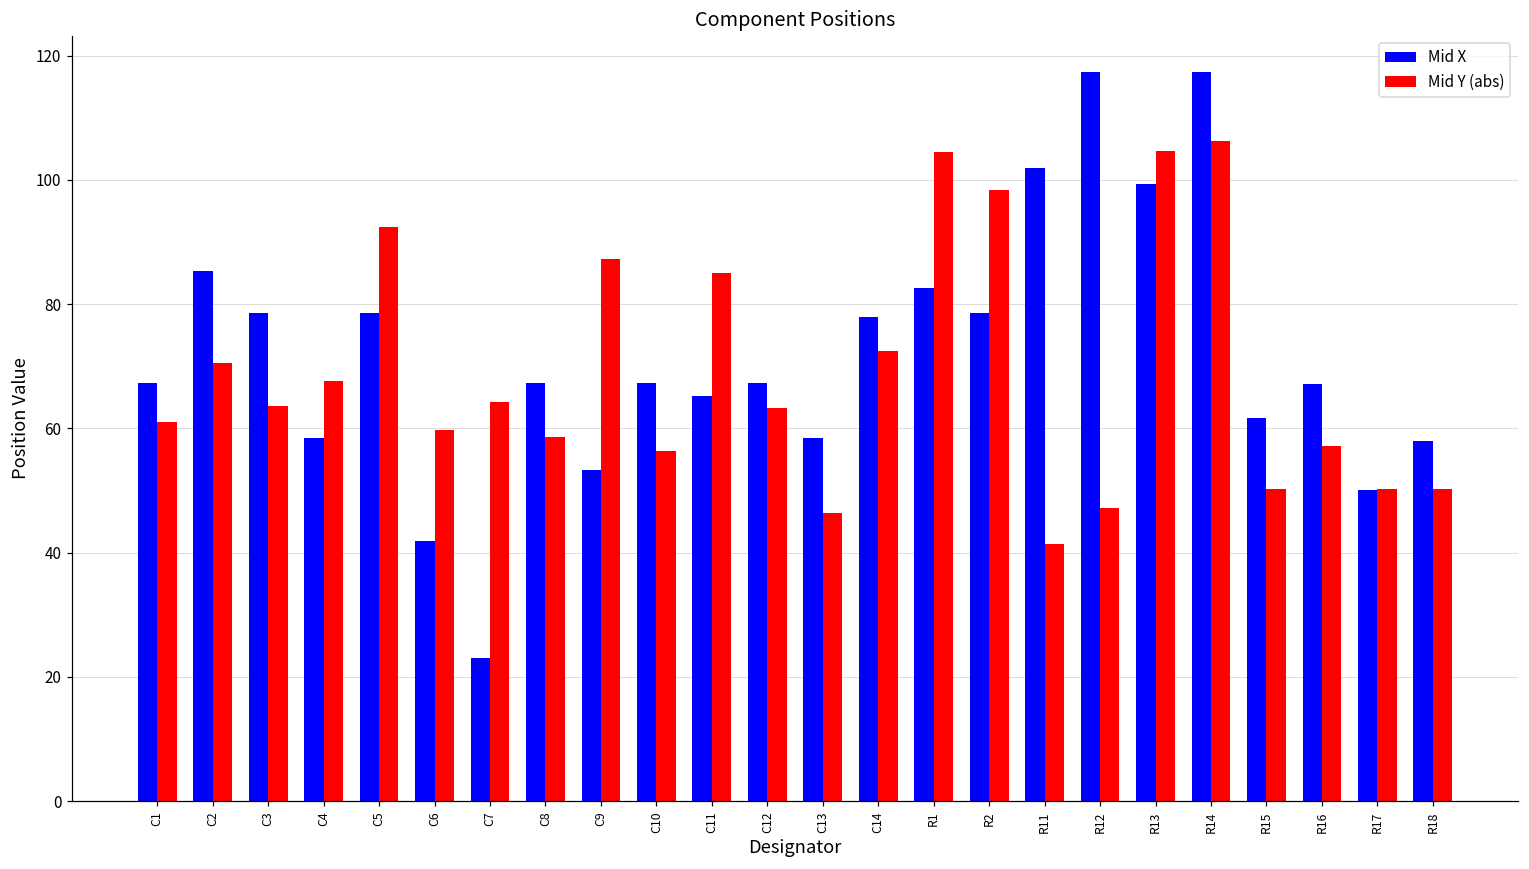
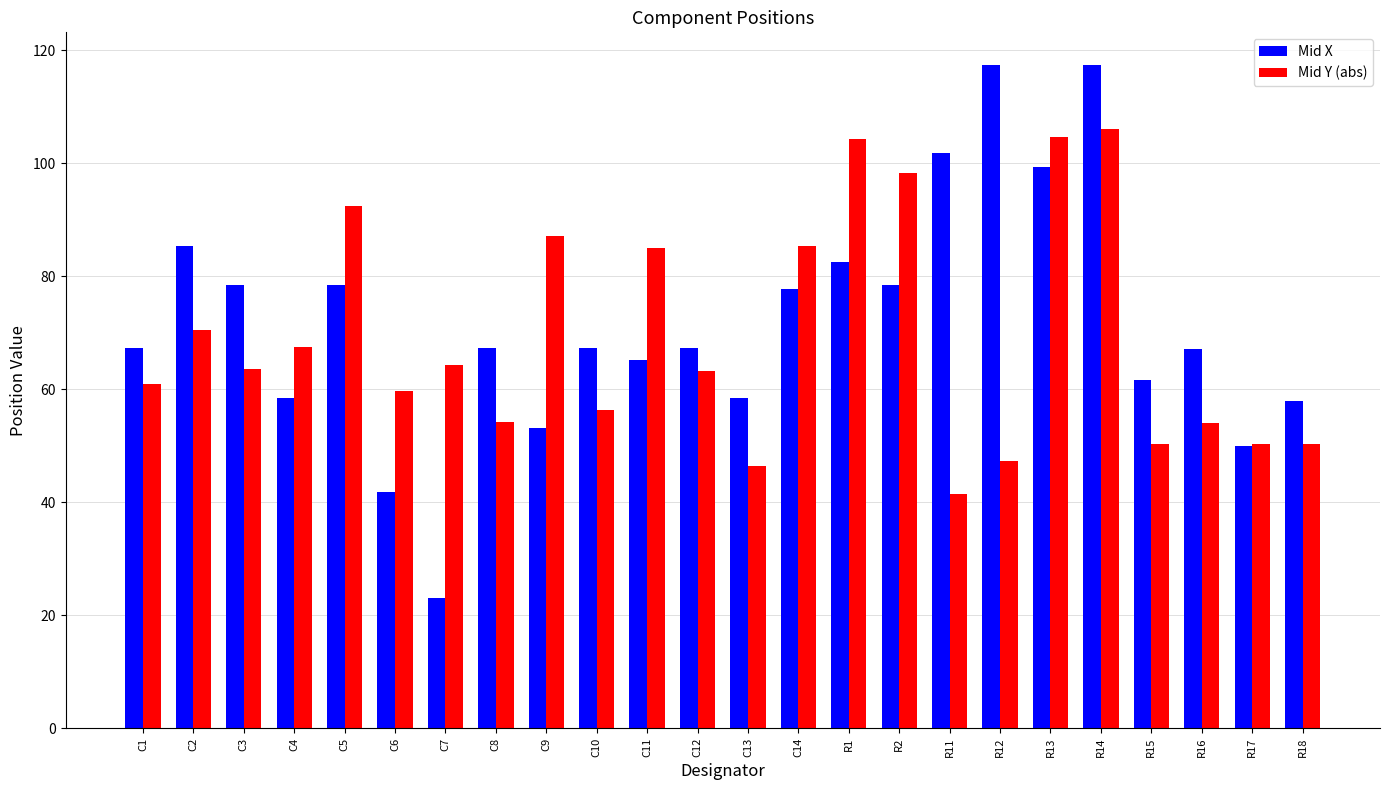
Mid Y (abs), C8: 59 -> 54
Mid Y (abs), C14: 72 -> 85
Mid Y (abs), R16: 57 -> 54
